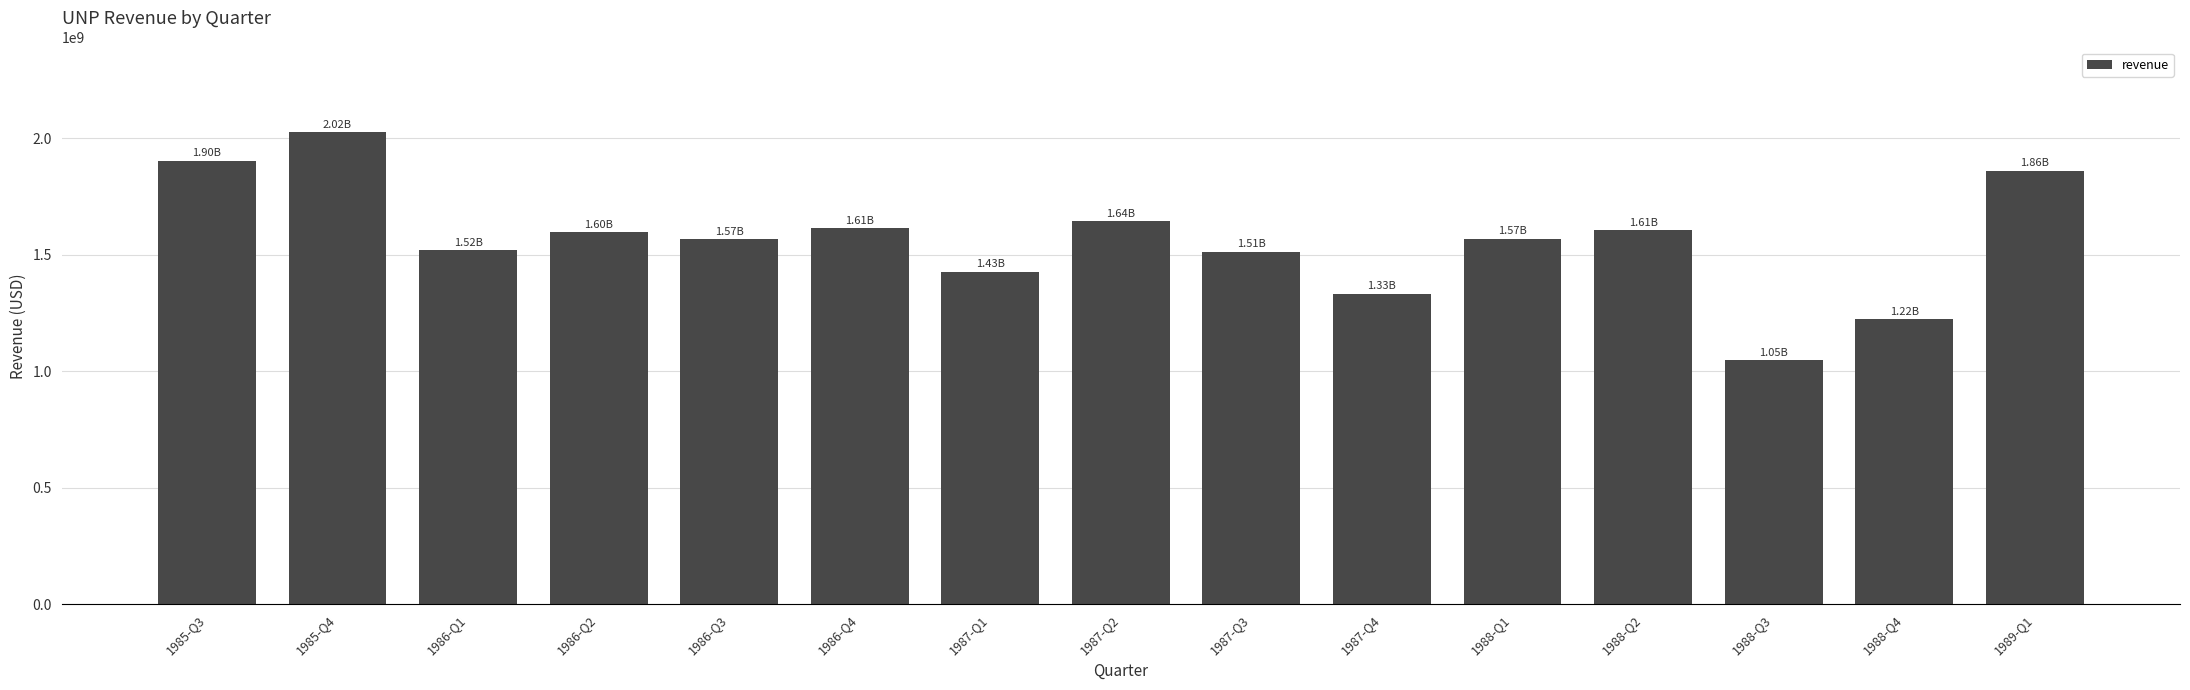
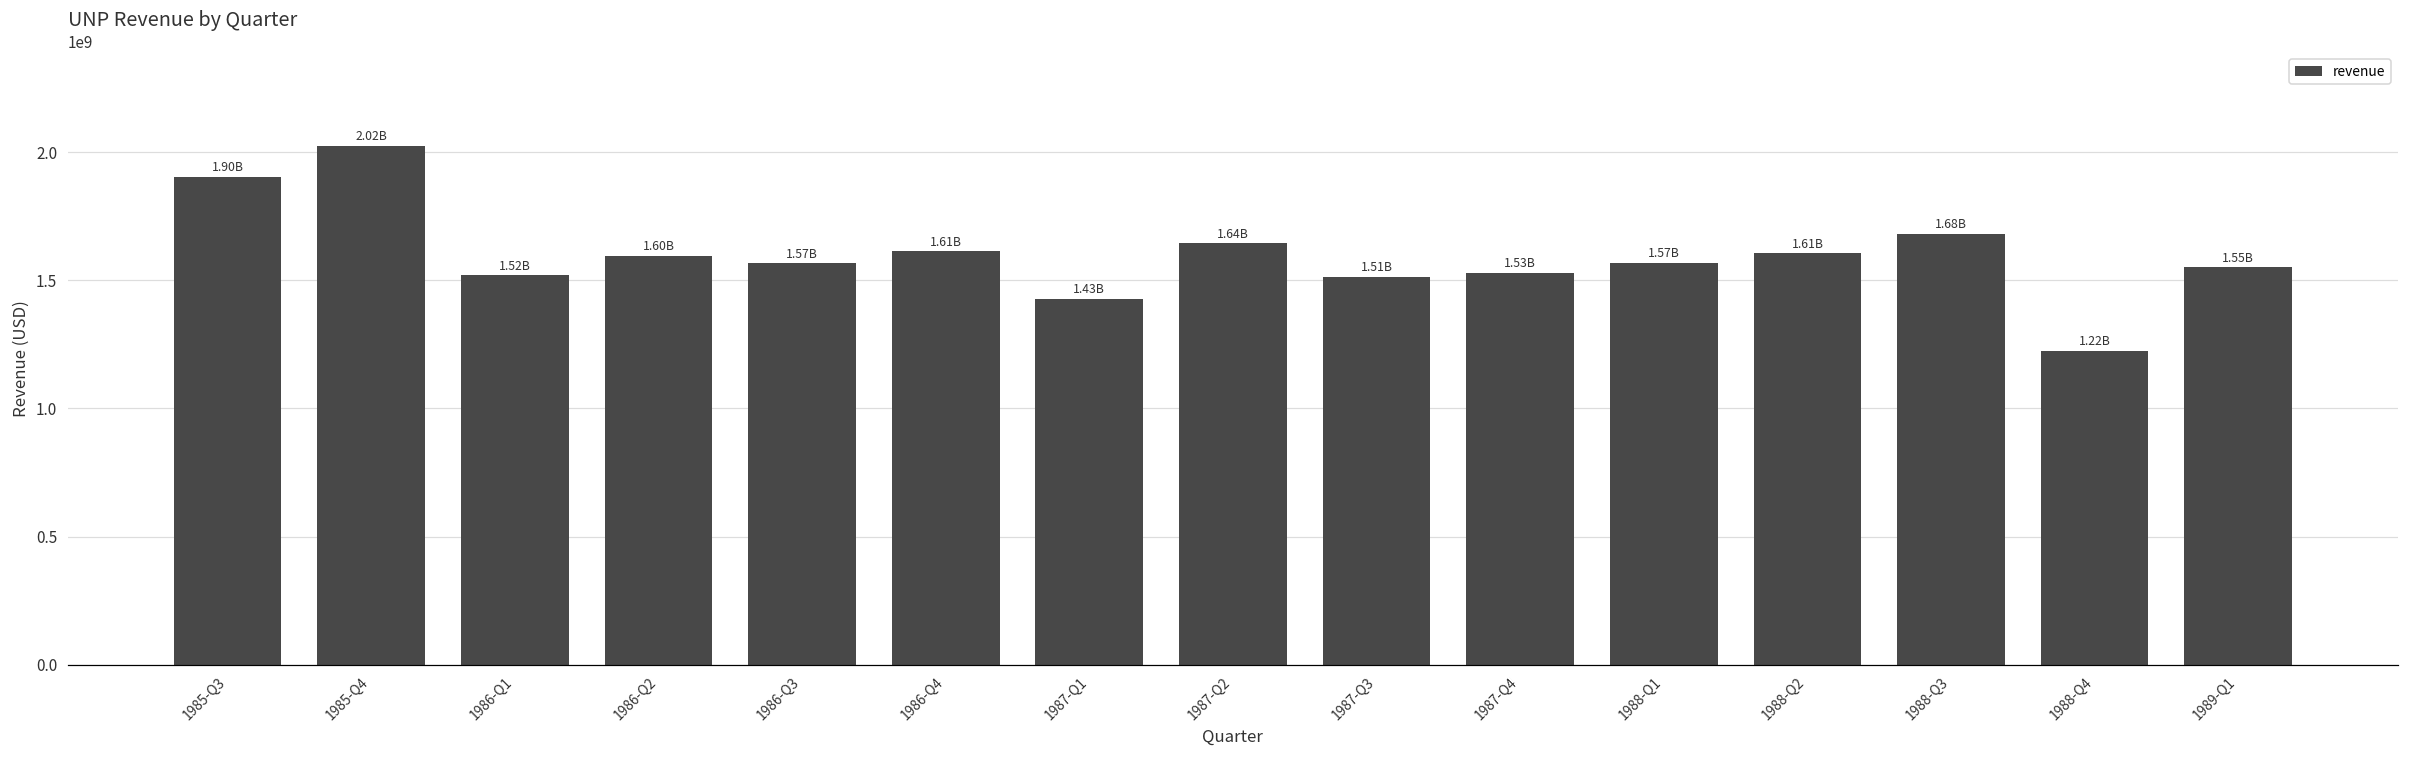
1987-Q4: 1.33B -> 1.53B
1988-Q3: 1.05B -> 1.68B
1989-Q1: 1.86B -> 1.55B
